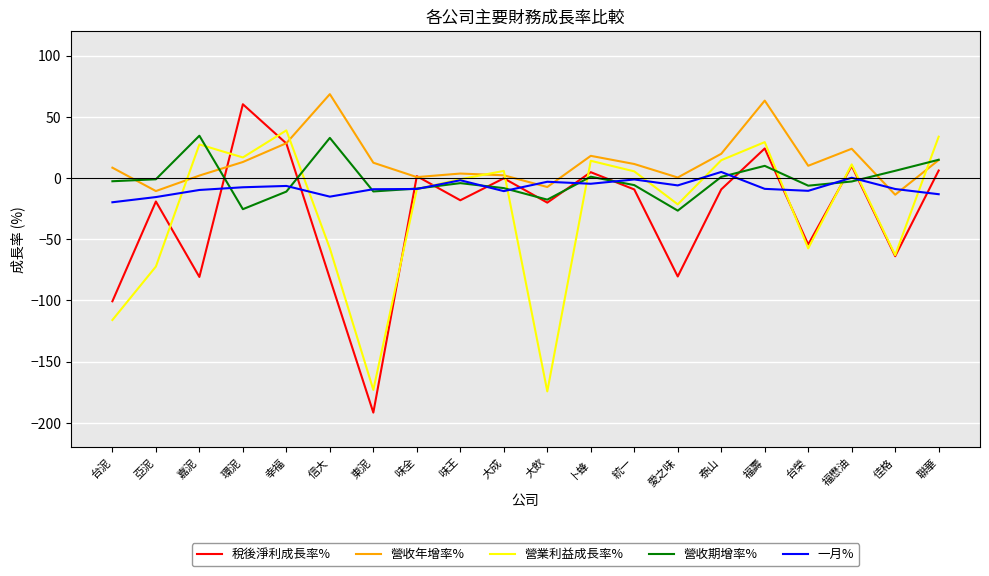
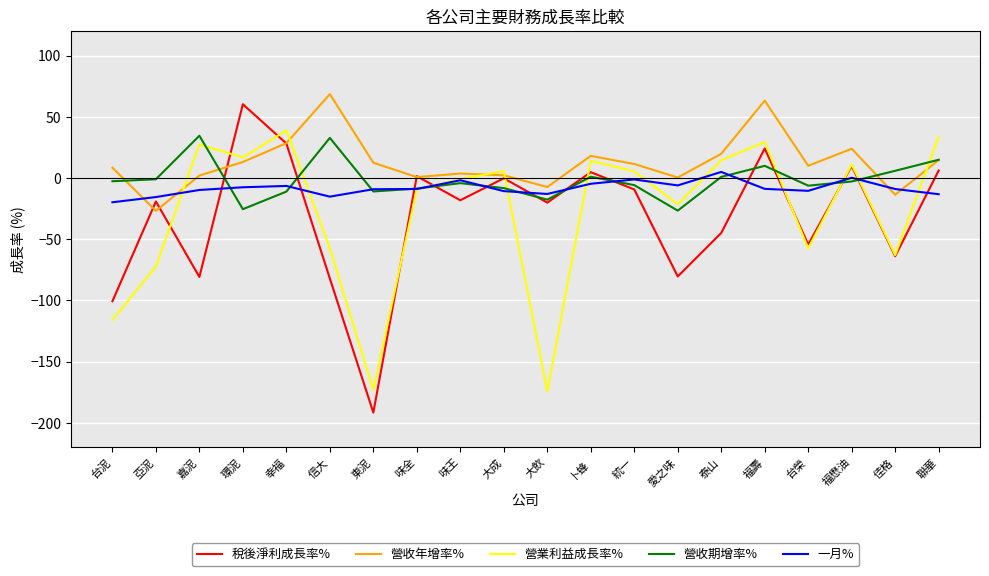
營收年增率%, 亞泥: -11 -> -27
一月%, 大飲: -3 -> -13
稅後淨利成長率%, 泰山: -9 -> -45
